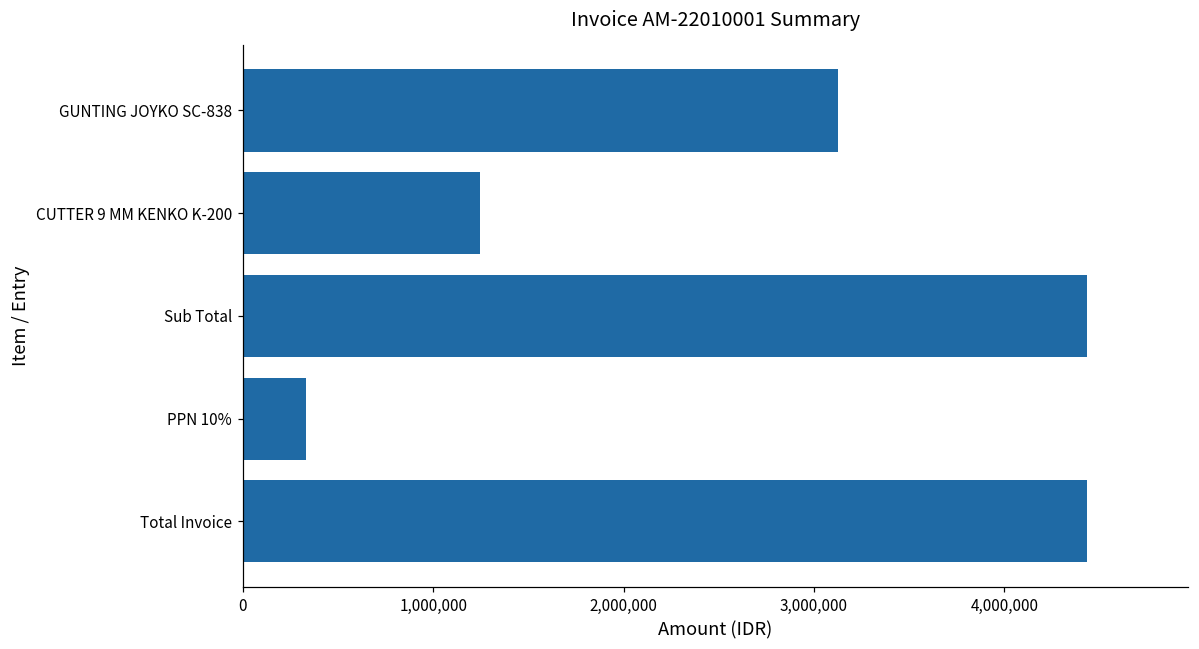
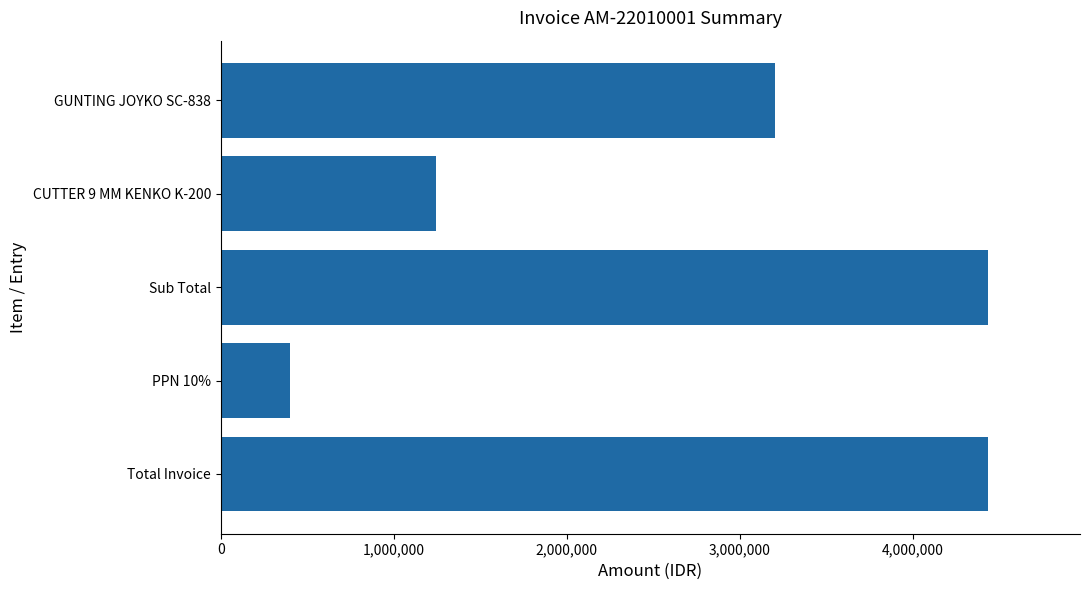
GUNTING JOYKO SC-838: 3,120,000 -> 3,200,000
PPN 10%: 330,000 -> 400,000
